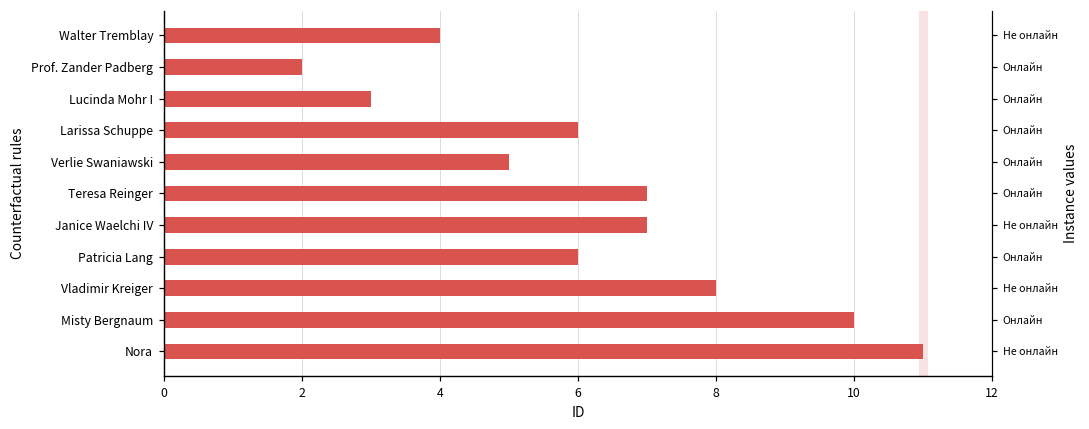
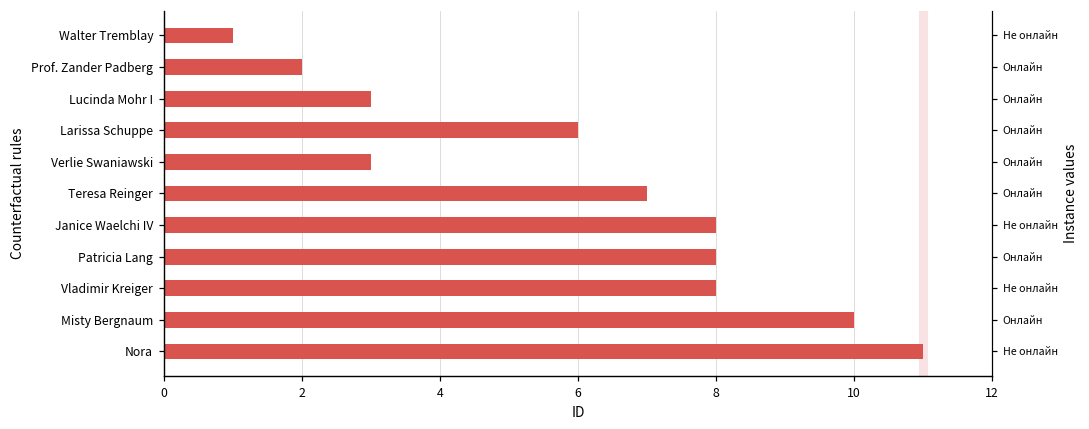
Walter Tremblay: 4 -> 1
Verlie Swaniawski: 5 -> 3
Janice Waelchi IV: 7 -> 8
Patricia Lang: 6 -> 8
